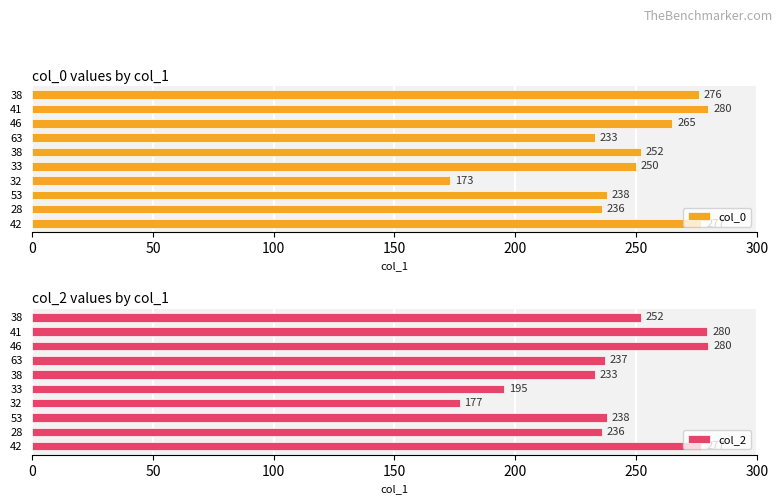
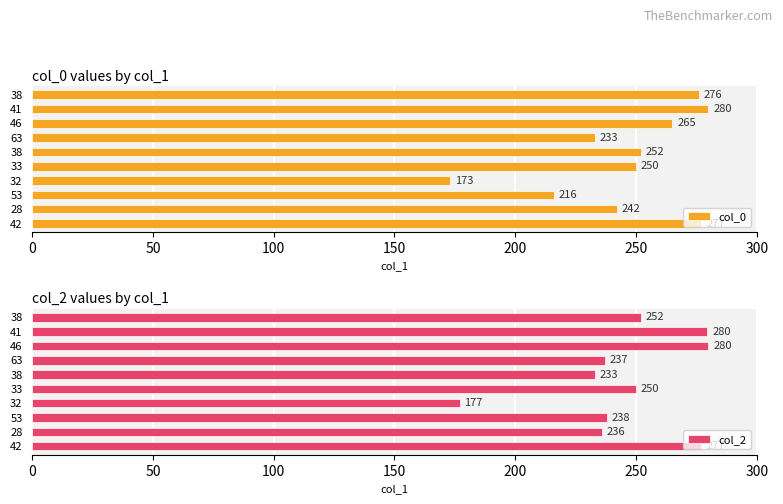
col_0 values by col_1, 53: 238 -> 216
col_0 values by col_1, 28: 236 -> 242
col_2 values by col_1, 33: 195 -> 250
